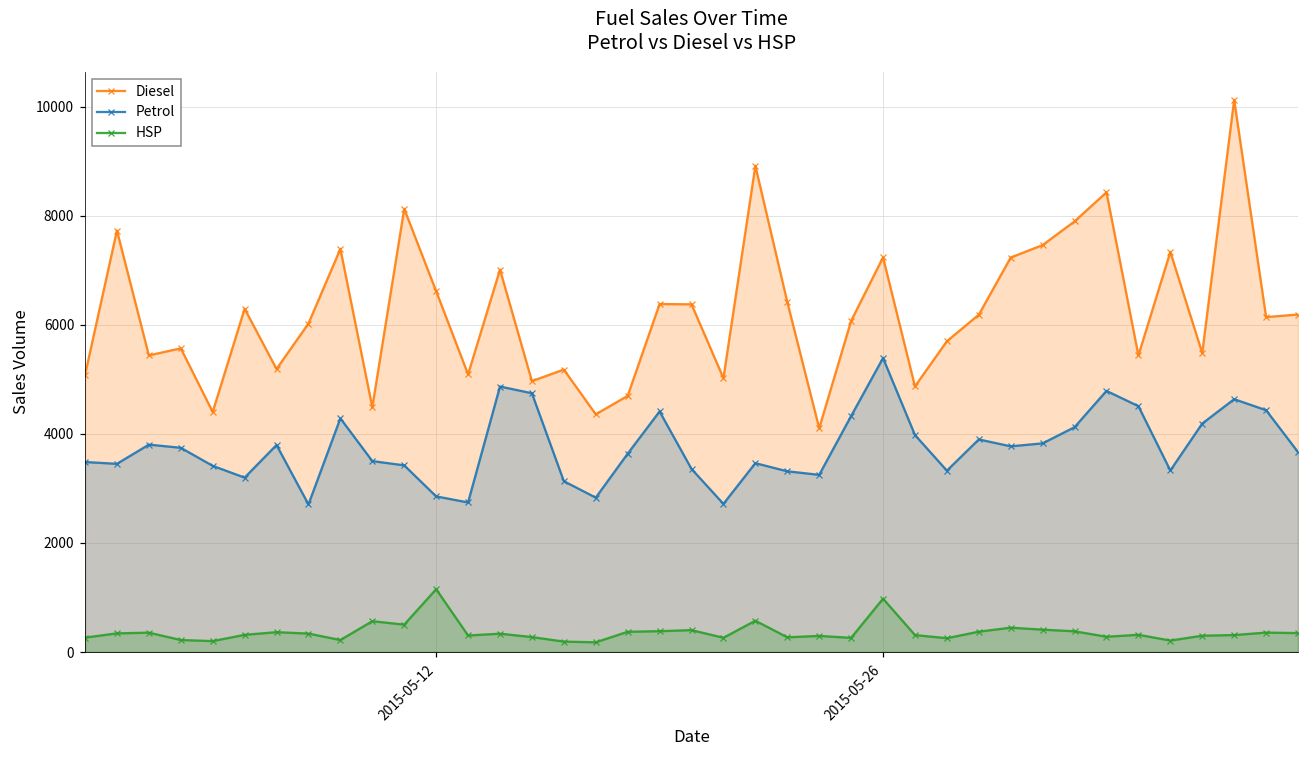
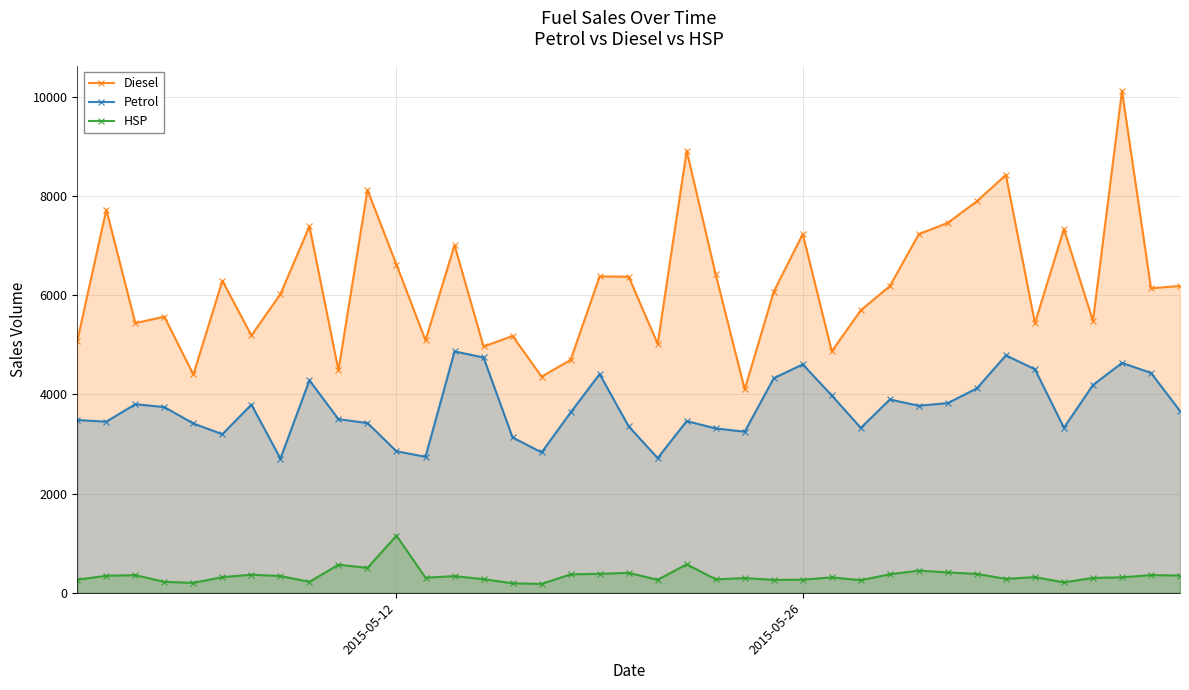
Petrol, 2015-05-26: 5400 -> 4600
HSP, 2015-05-26: 1000 -> 300
